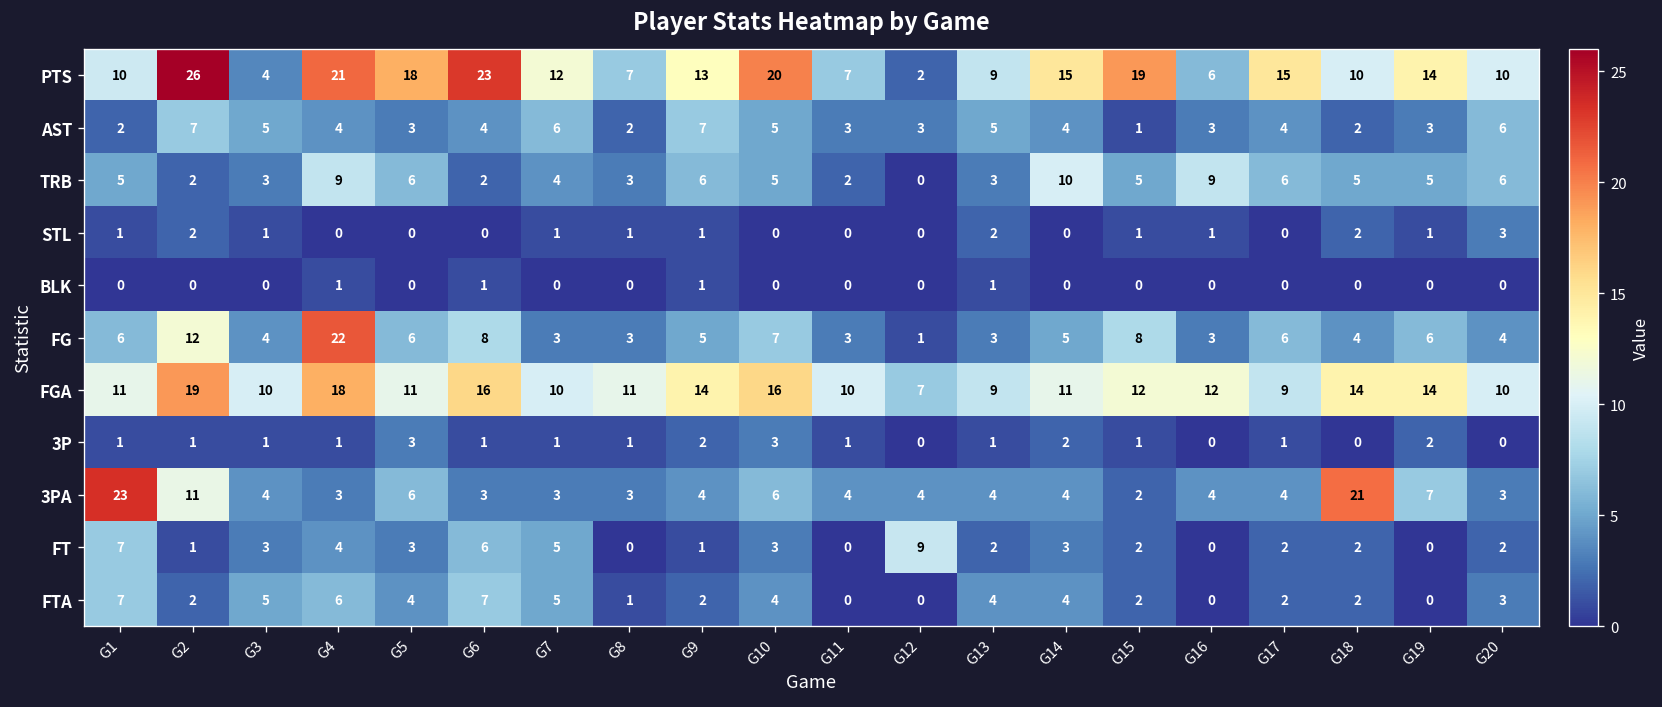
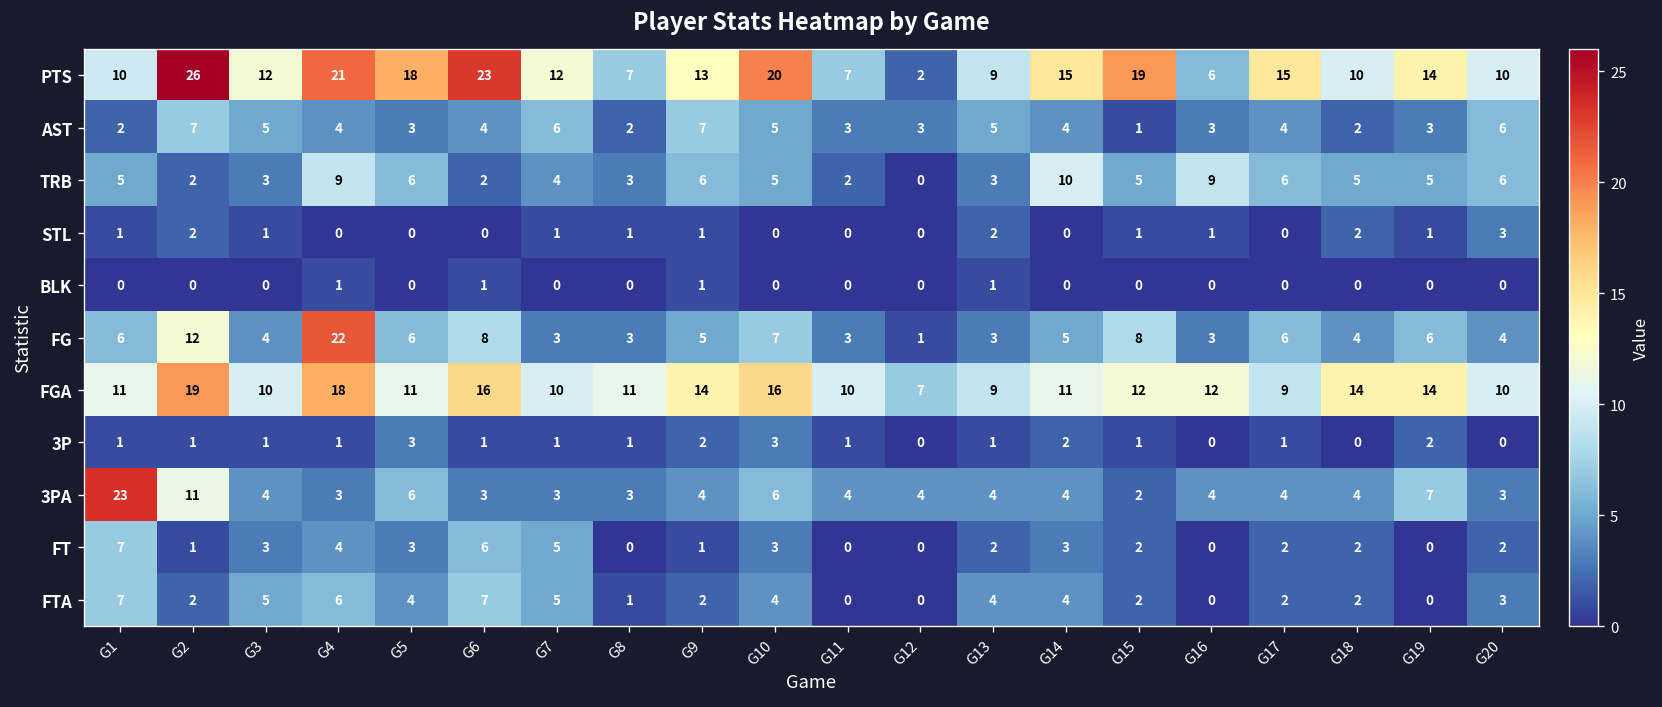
PTS, G3: 4 -> 12
3PA, G18: 21 -> 4
FT, G12: 9 -> 0
